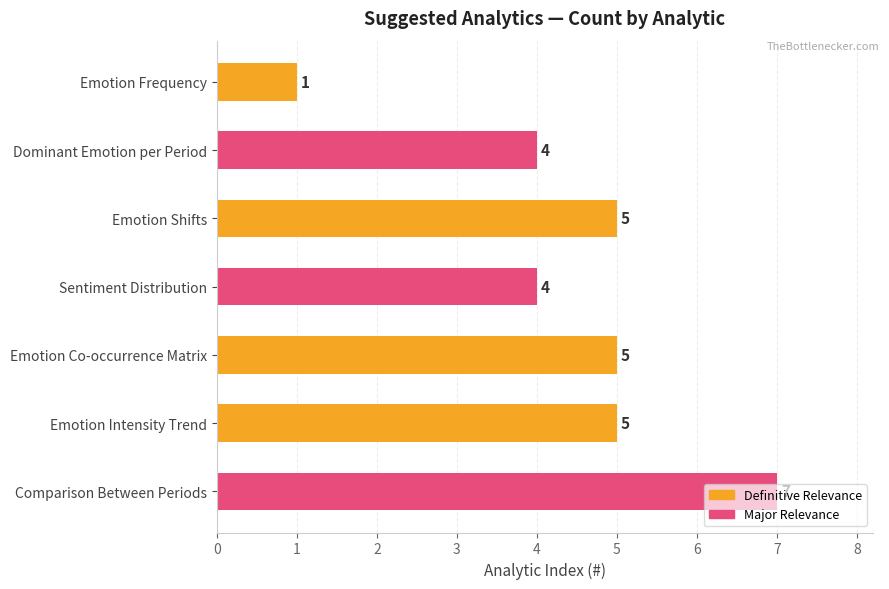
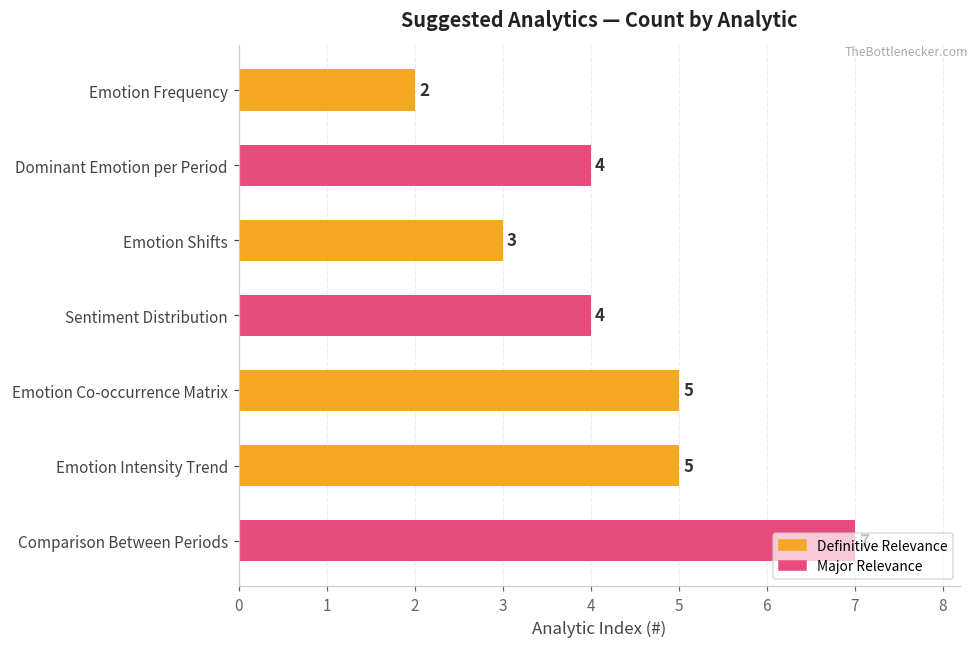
Emotion Frequency: 1 -> 2
Emotion Shifts: 5 -> 3
